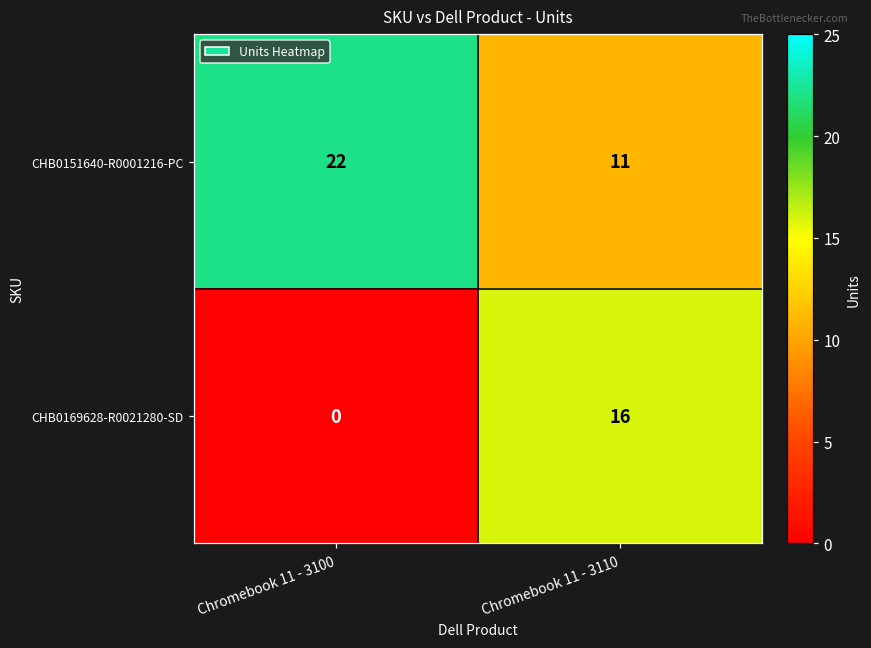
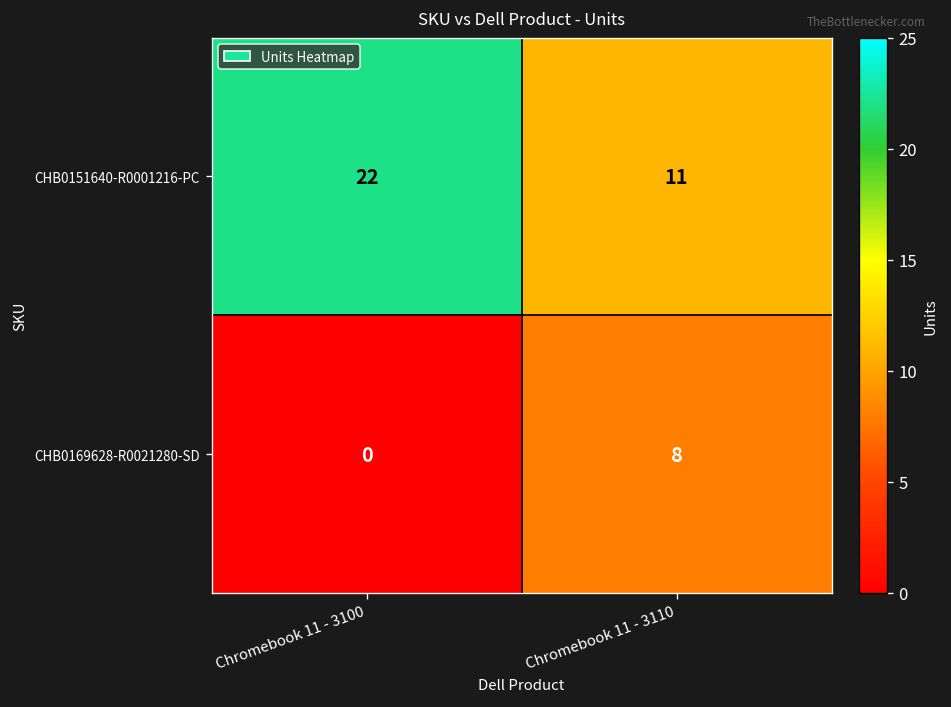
CHB0169628-R0021280-SD, Chromebook 11 - 3110: 16 -> 8
